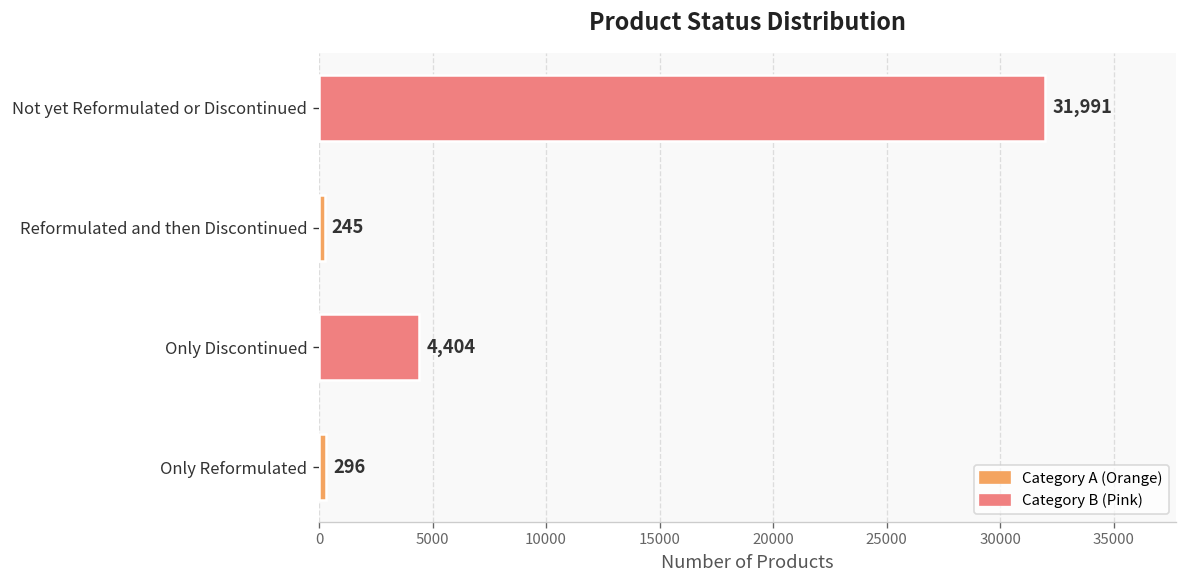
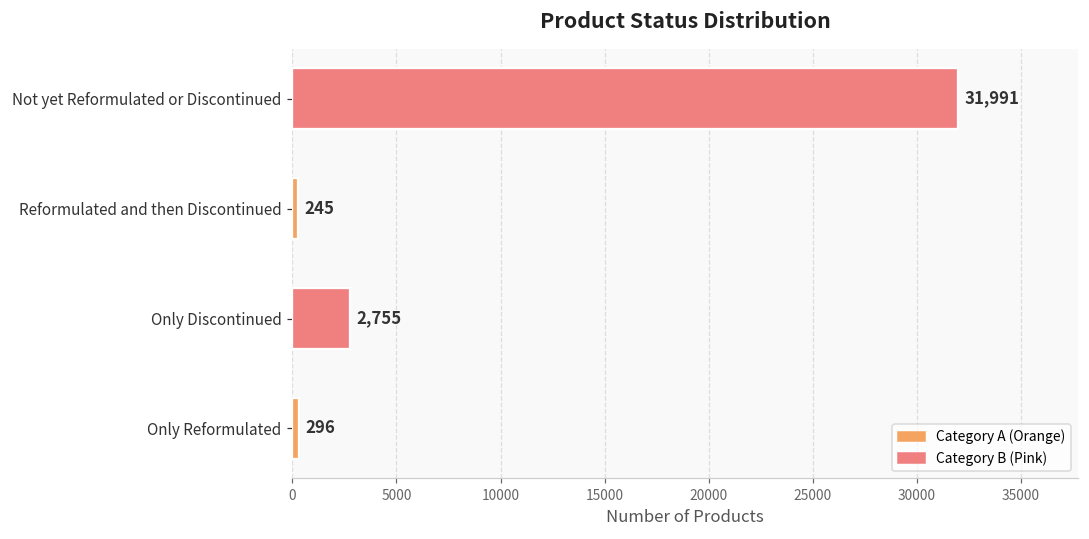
Only Discontinued: 4,404 -> 2,755
